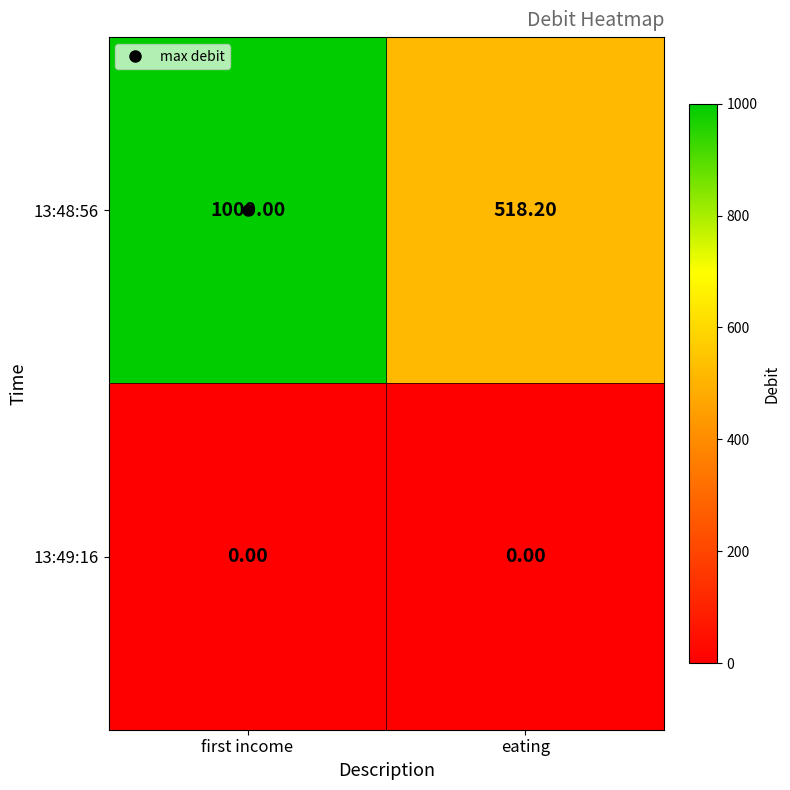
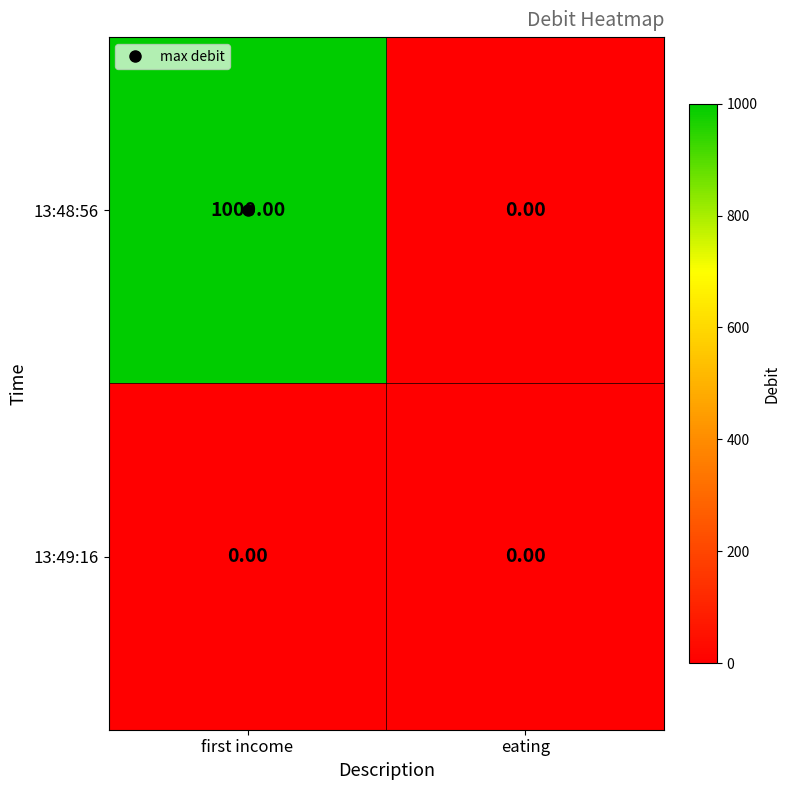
13:48:56, eating: 518.20 -> 0.00
